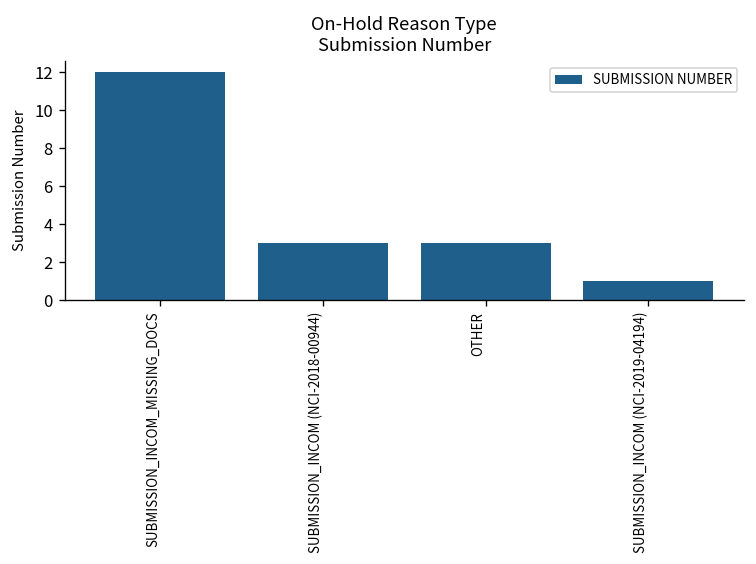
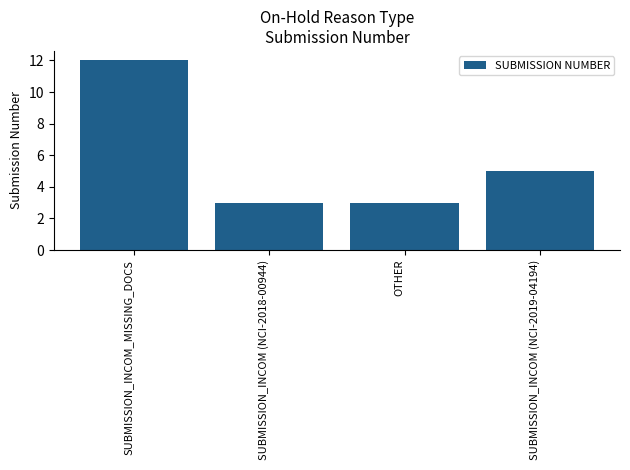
SUBMISSION_INCOM (NCI-2019-04194): 1 -> 5
